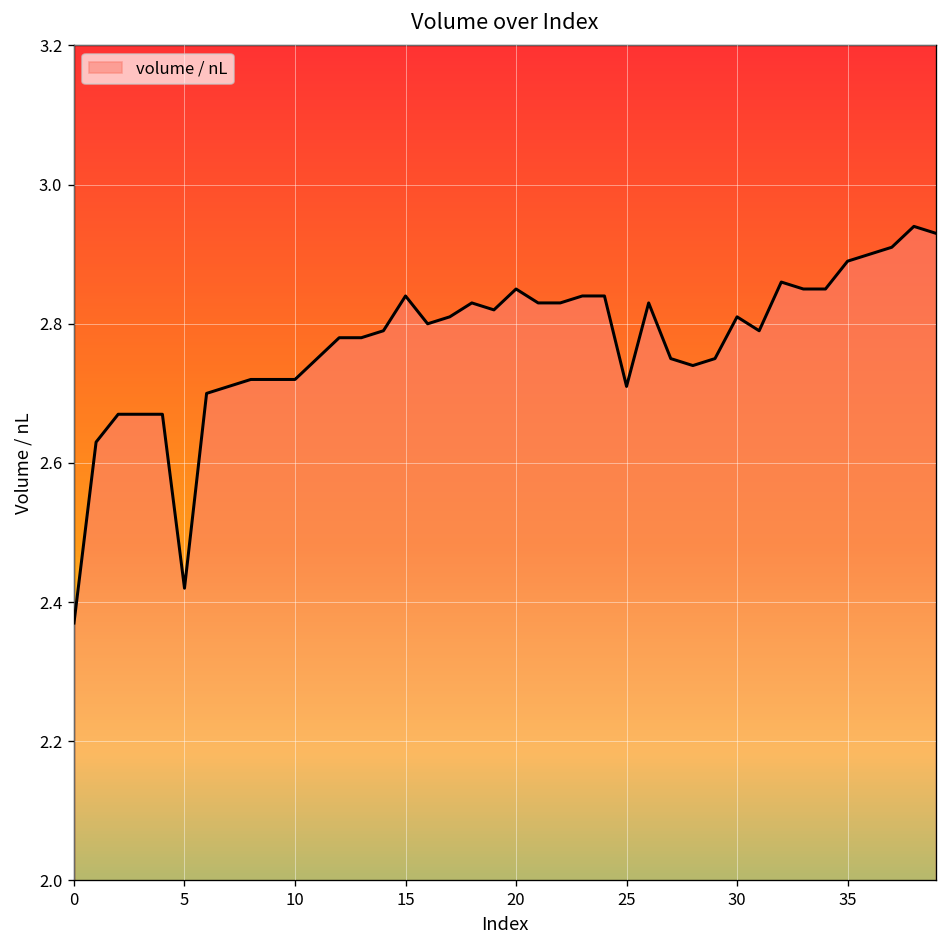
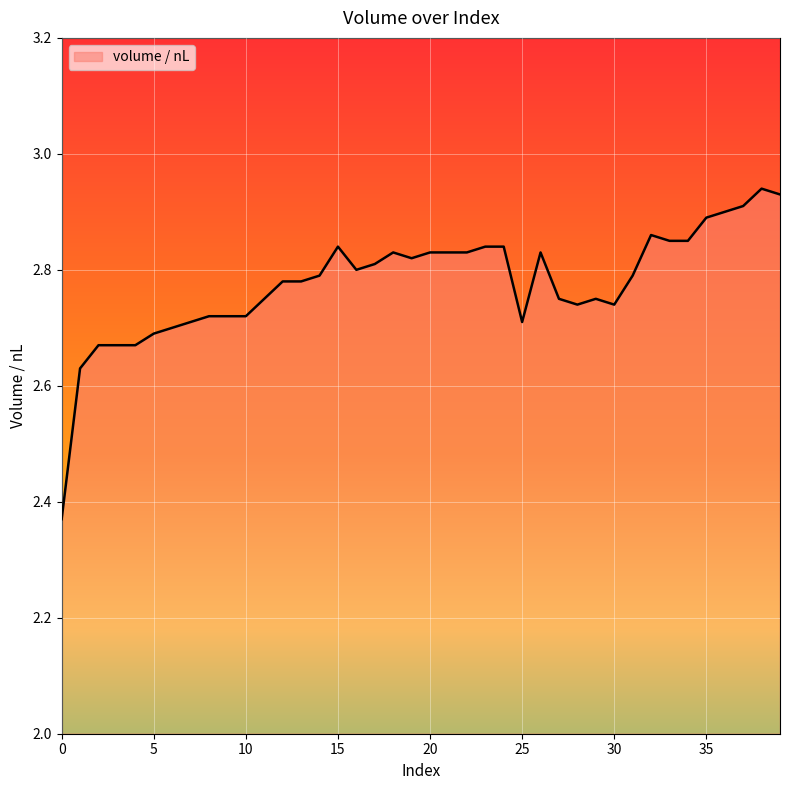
5: 2.42 -> 2.69
20: 2.85 -> 2.83
30: 2.81 -> 2.74
